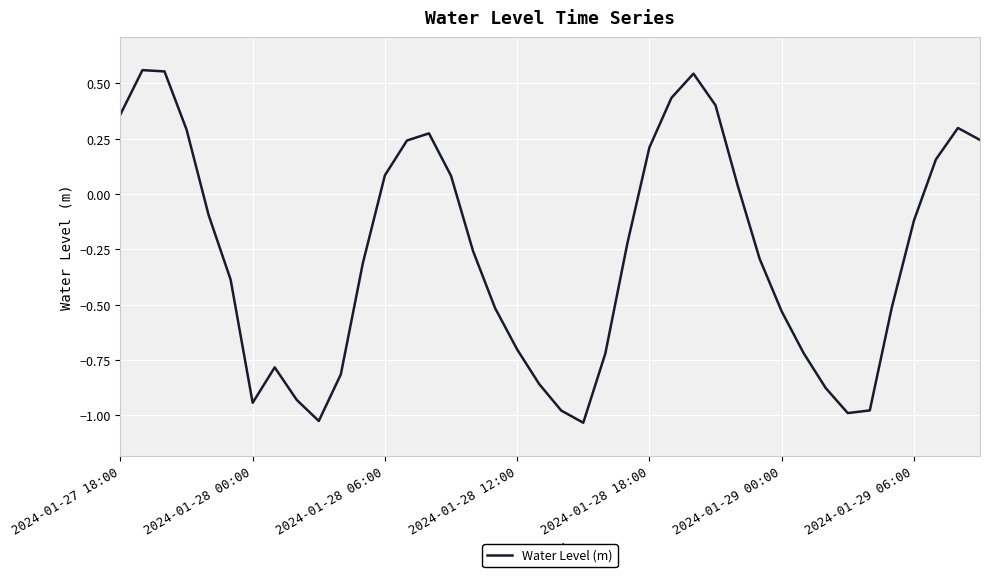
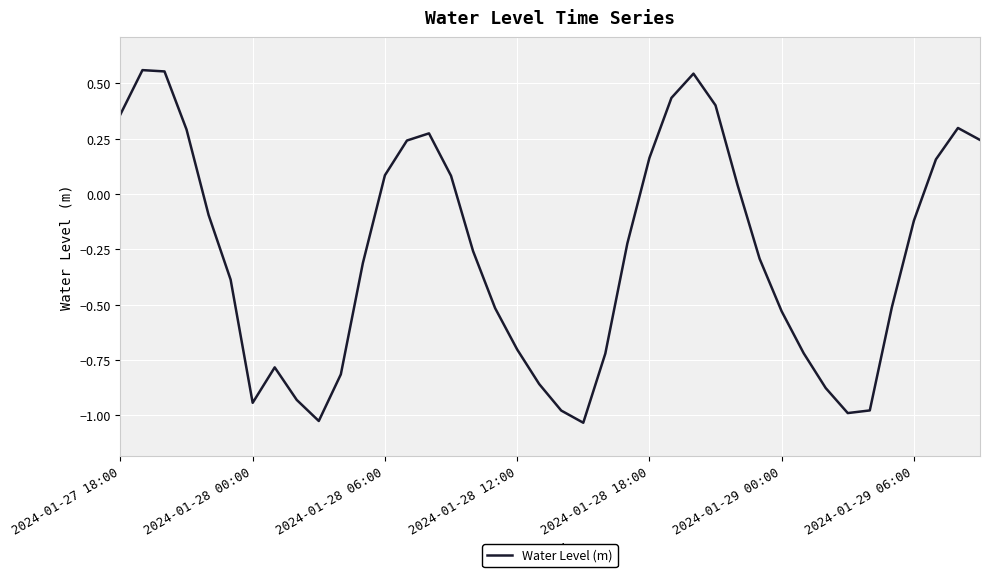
2024-01-28 18:00: 0.21 -> 0.16
